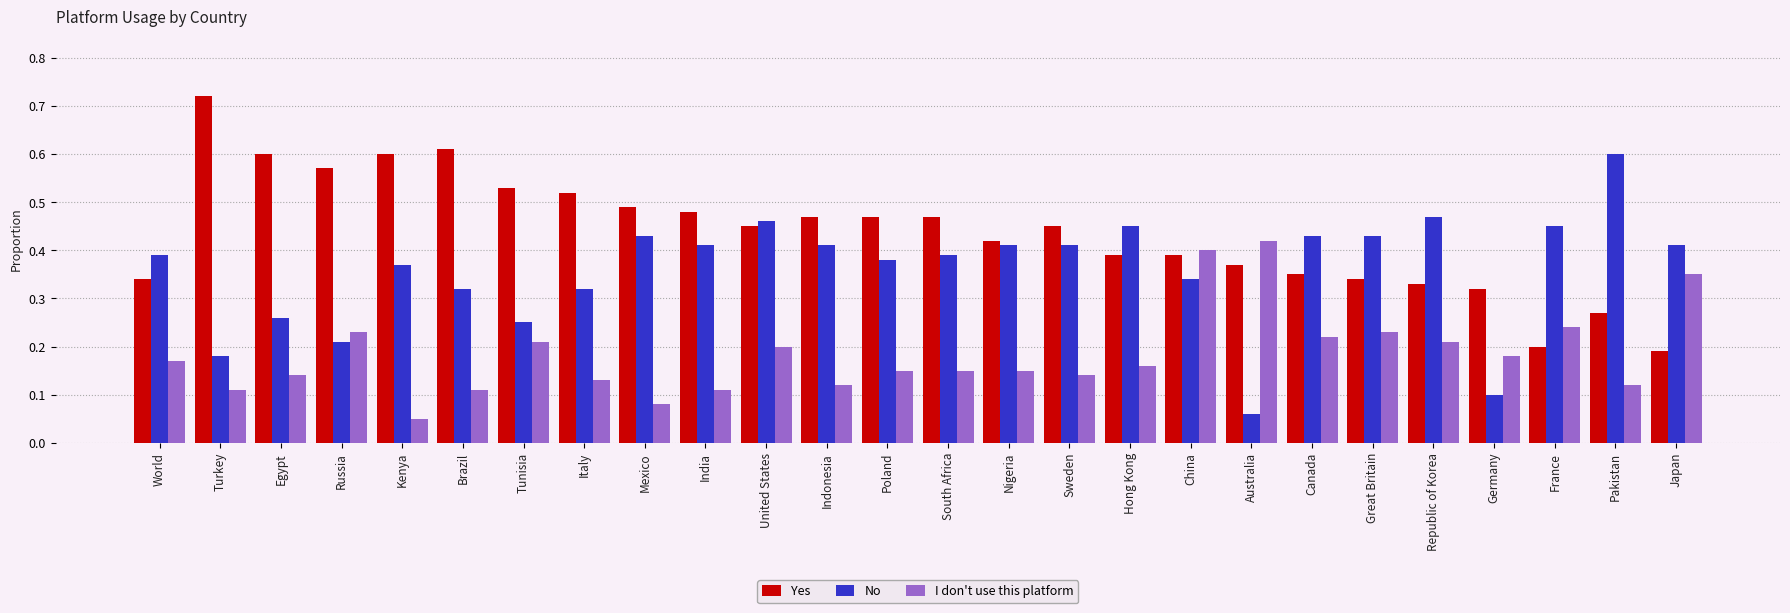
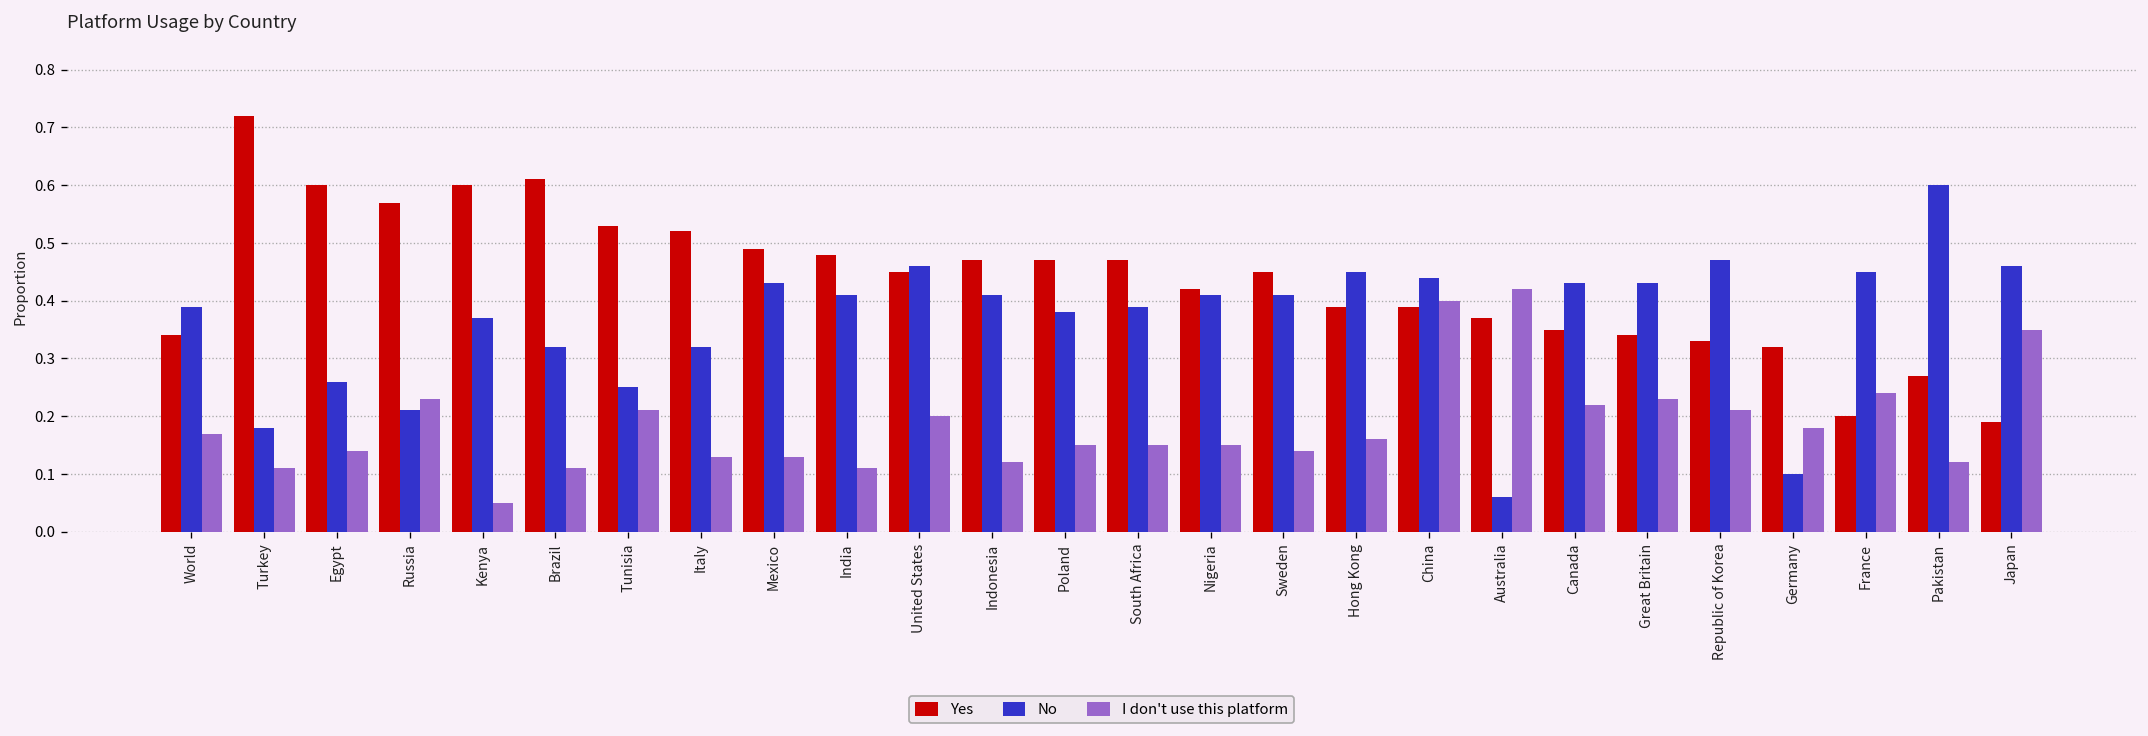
I don't use this platform, Mexico: 0.08 -> 0.13
No, China: 0.34 -> 0.44
No, Japan: 0.41 -> 0.46
